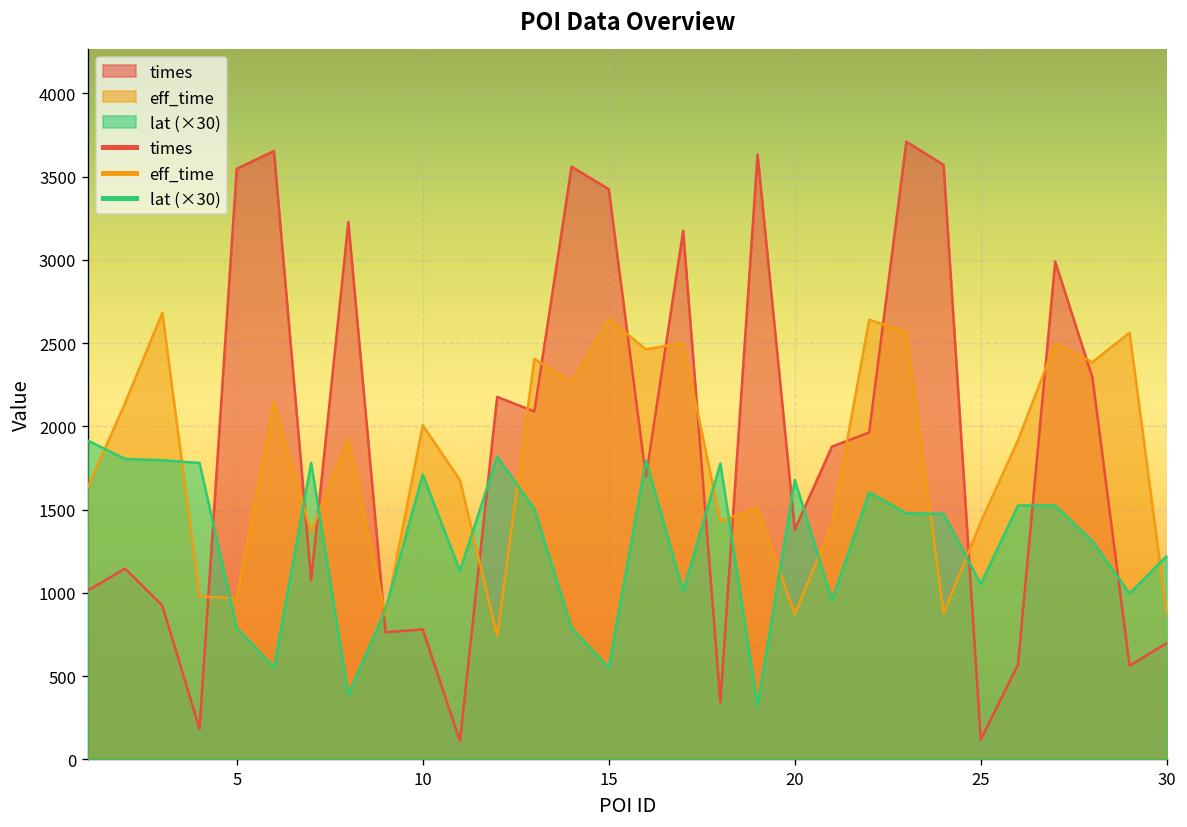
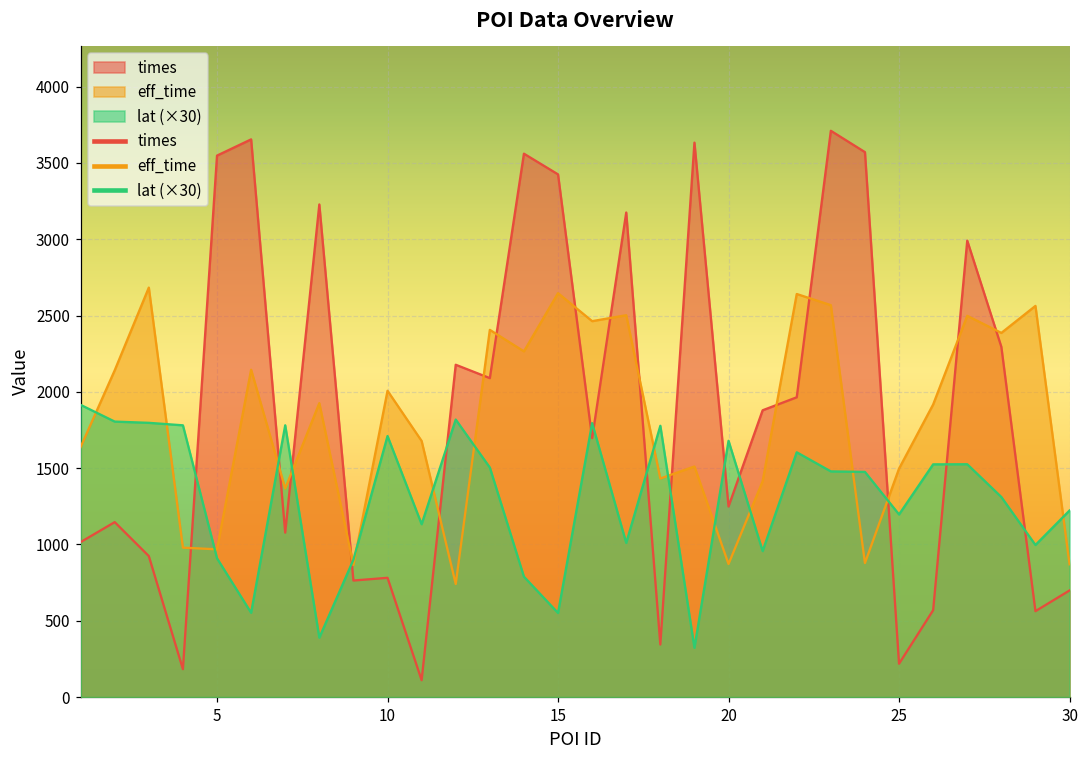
lat (×30), 5: 790 -> 910
times, 20: 1380 -> 1250
times, 25: 120 -> 220
eff_time, 25: 1430 -> 1500
lat (×30), 25: 1050 -> 1200
